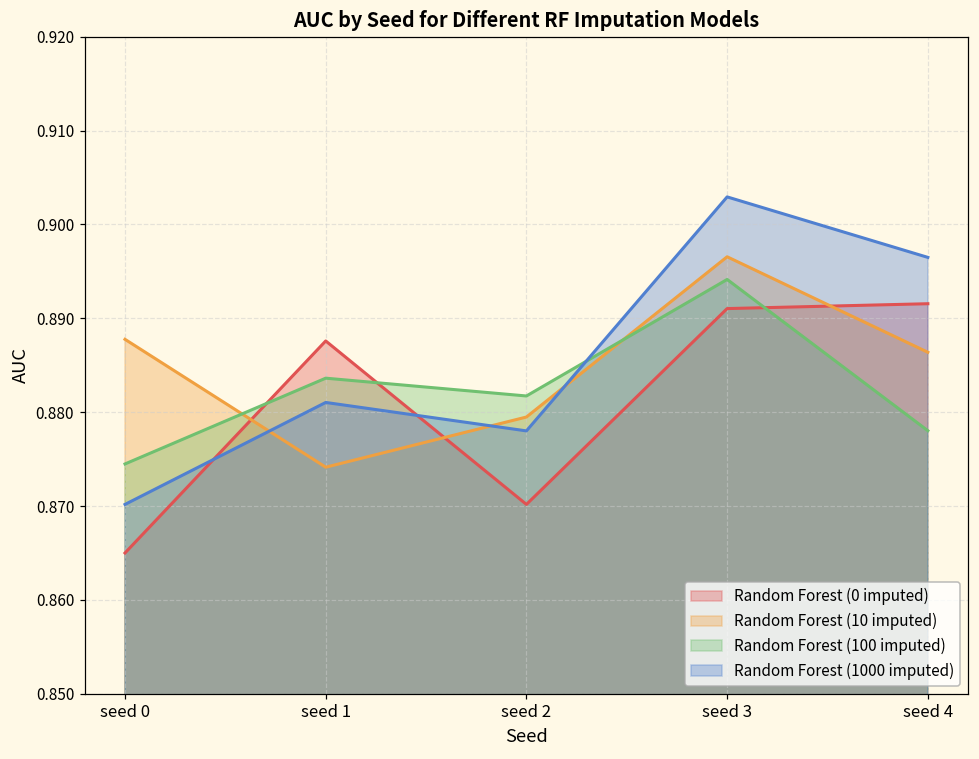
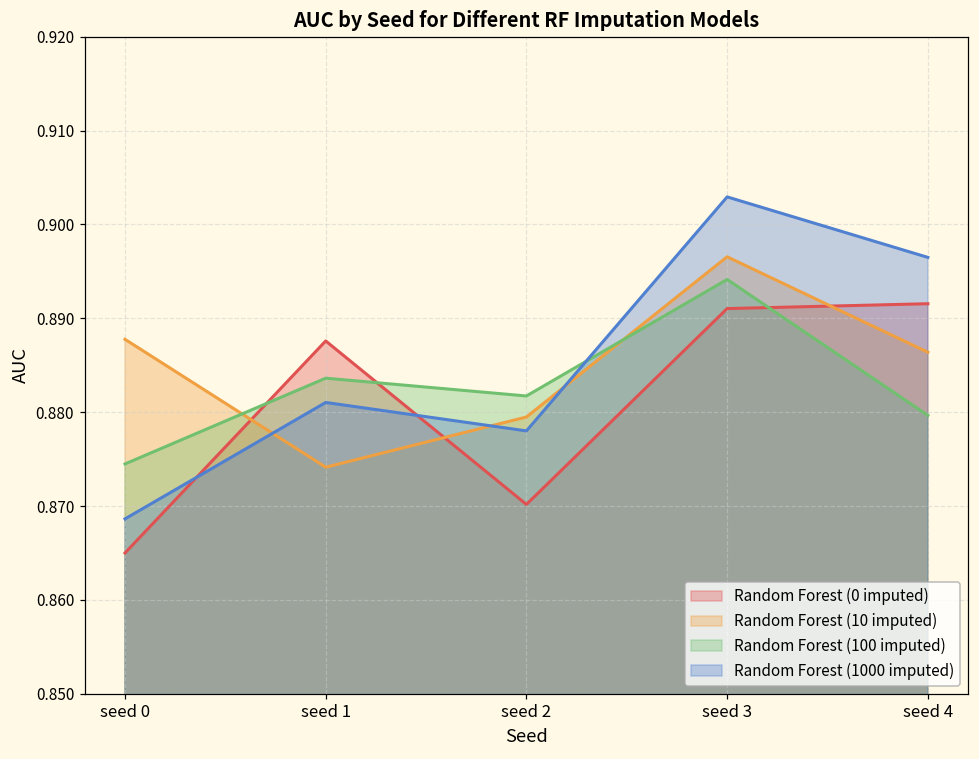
Random Forest (1000 imputed), seed 0: 0.870 -> 0.869
Random Forest (100 imputed), seed 4: 0.878 -> 0.880
